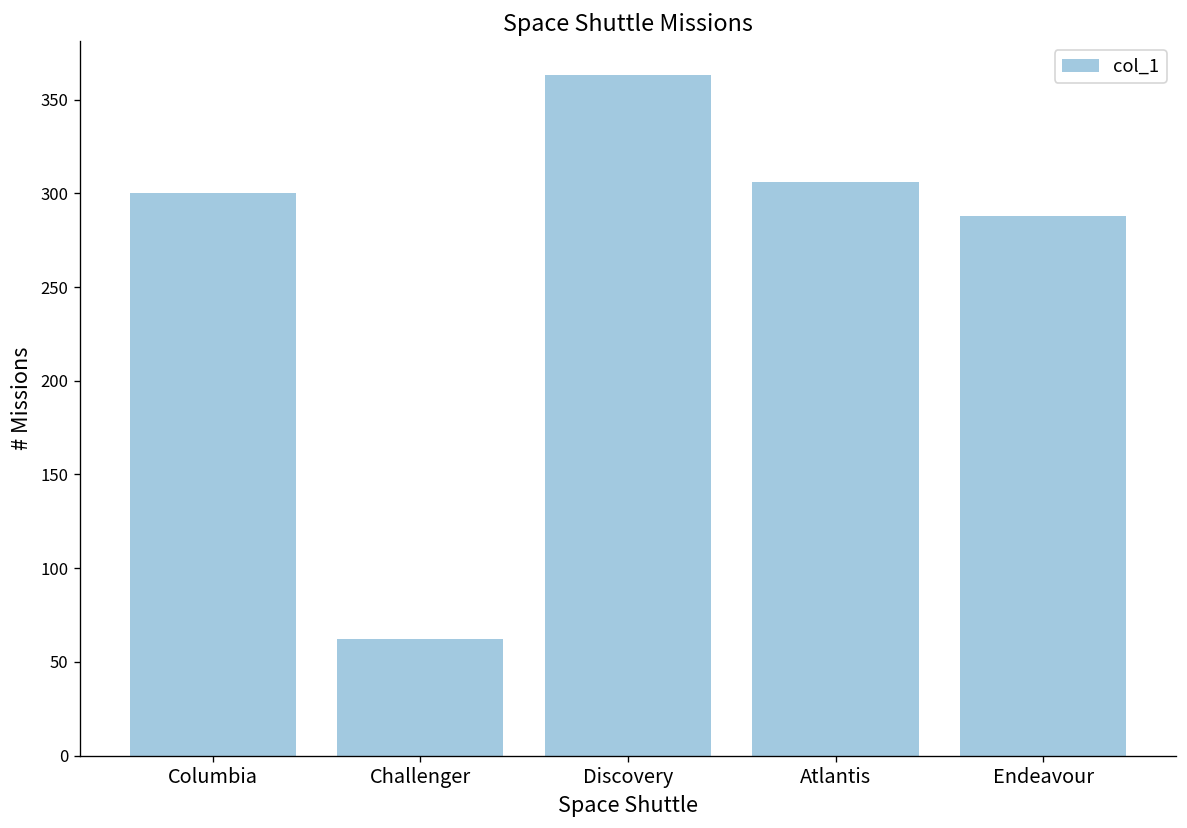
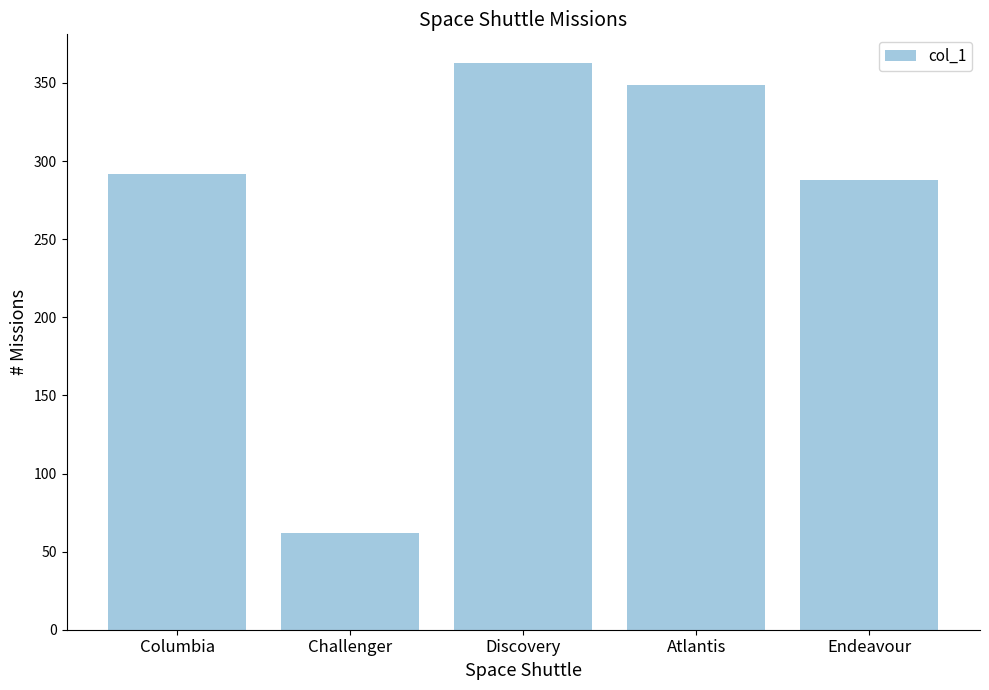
Columbia: 300 -> 292
Atlantis: 306 -> 349
